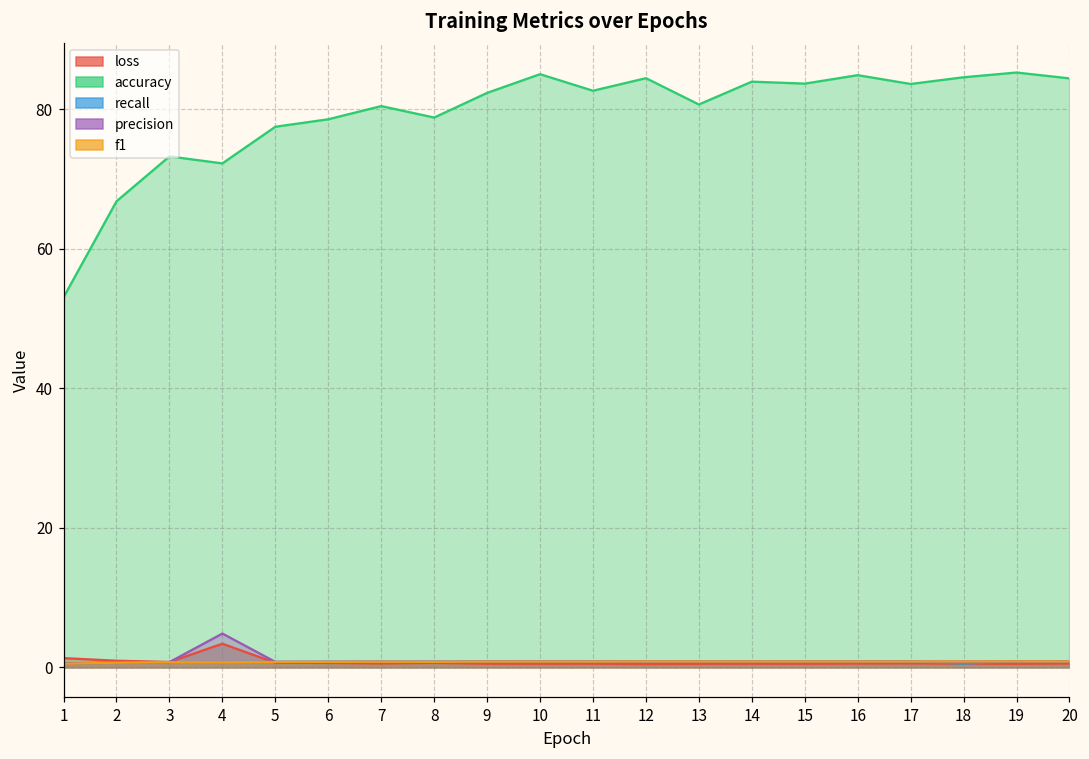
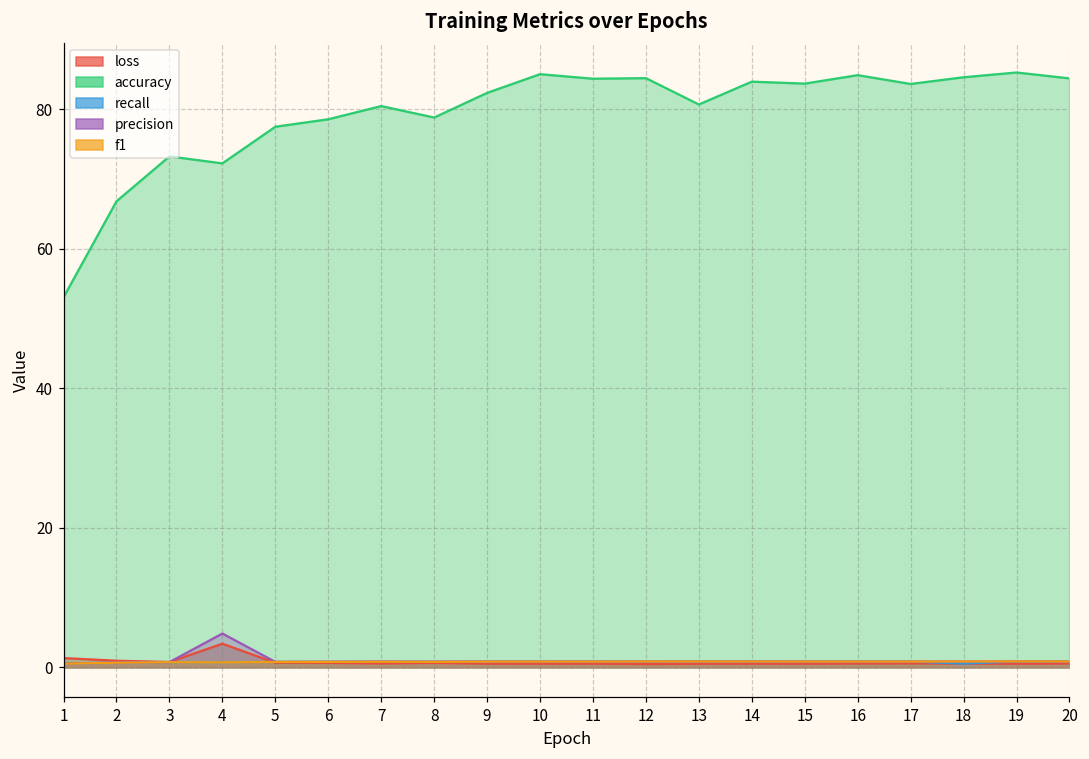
accuracy, 11: 83 -> 84
